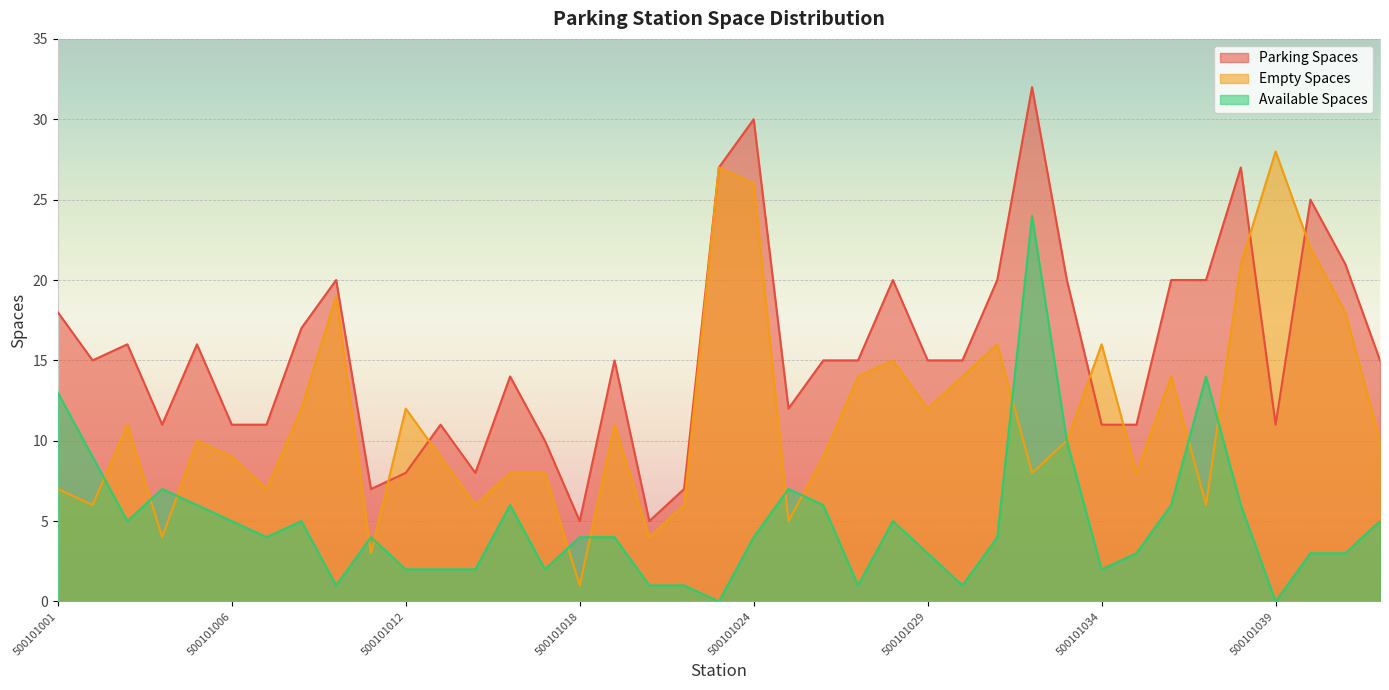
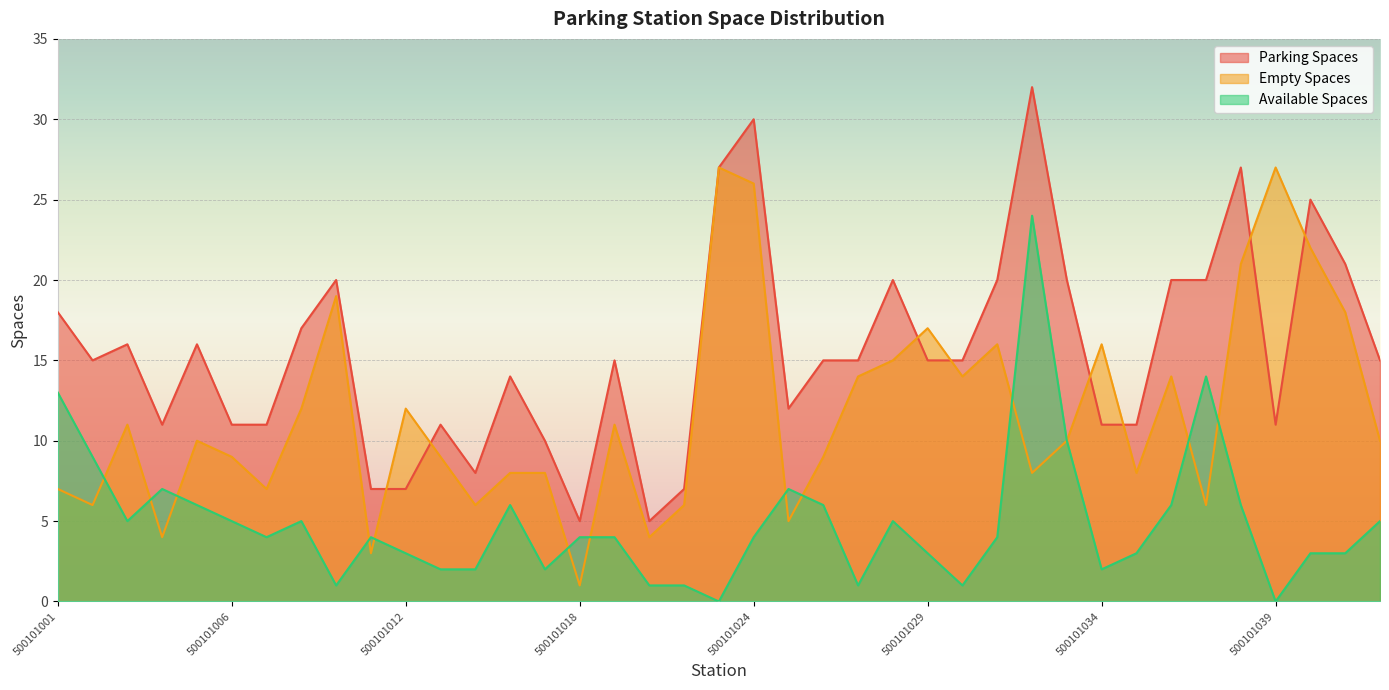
Parking Spaces, 500101012: 8 -> 7
Available Spaces, 500101012: 2 -> 3
Empty Spaces, 500101029: 12 -> 17
Empty Spaces, 500101039: 28 -> 27
